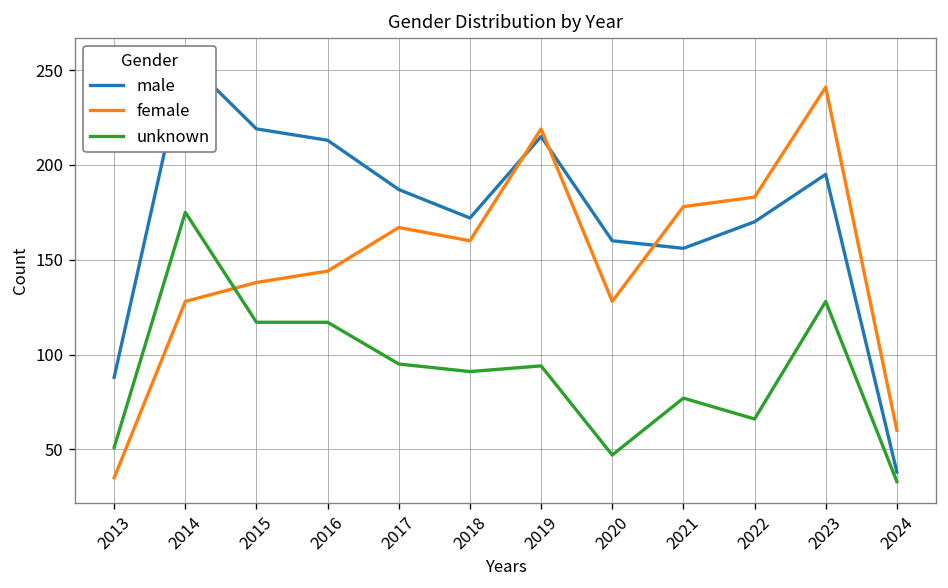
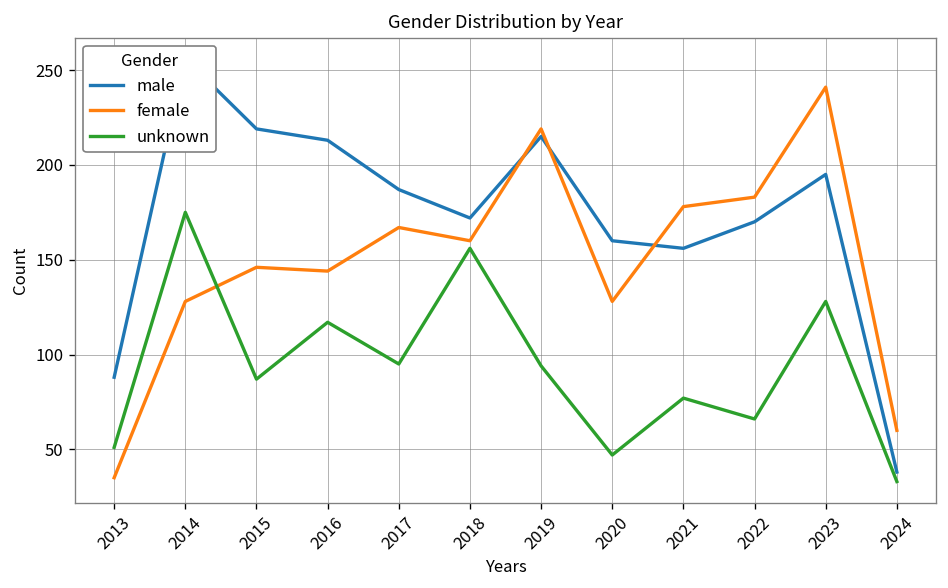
female, 2015: 138 -> 146
unknown, 2015: 117 -> 87
unknown, 2018: 91 -> 156
